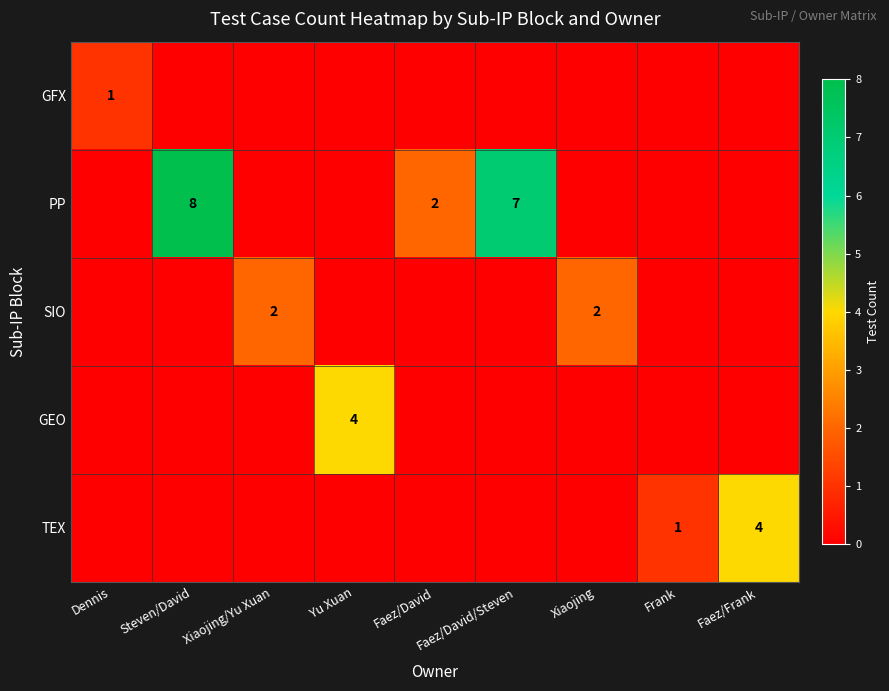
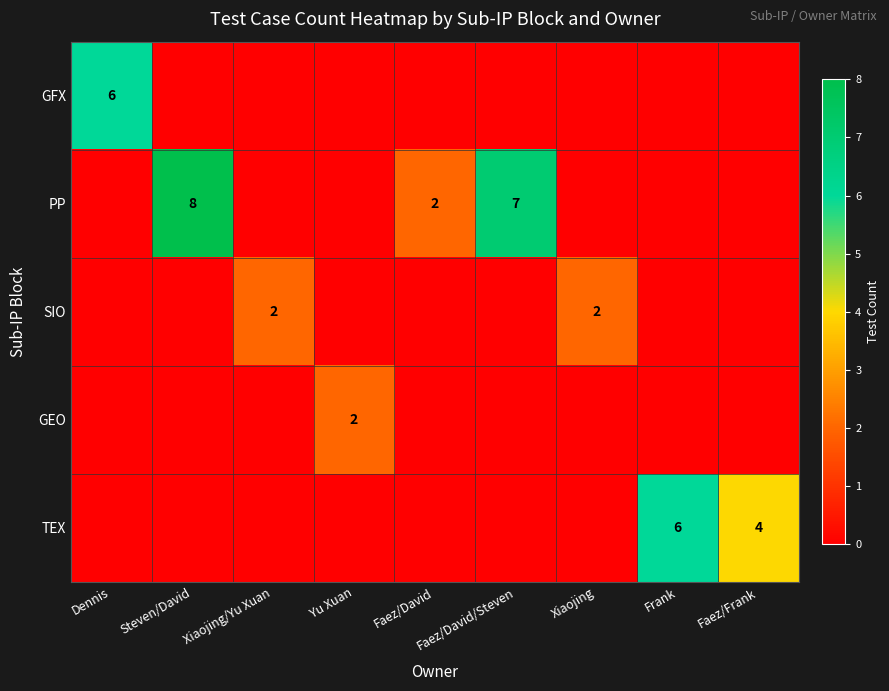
GFX, Dennis: 1 -> 6
GEO, Yu Xuan: 4 -> 2
TEX, Frank: 1 -> 6
